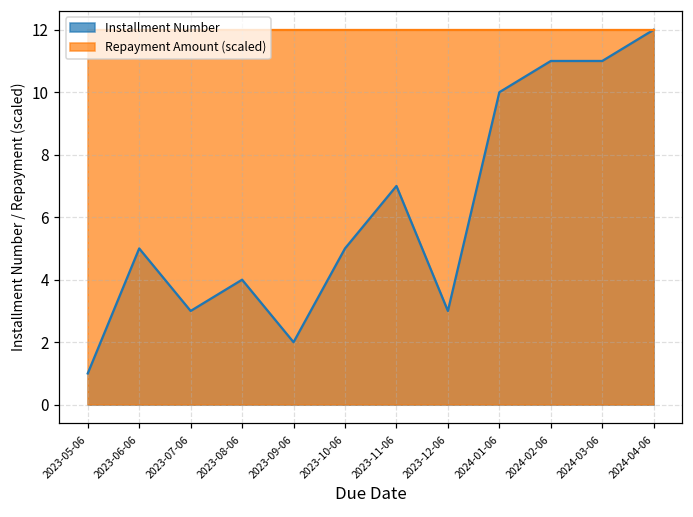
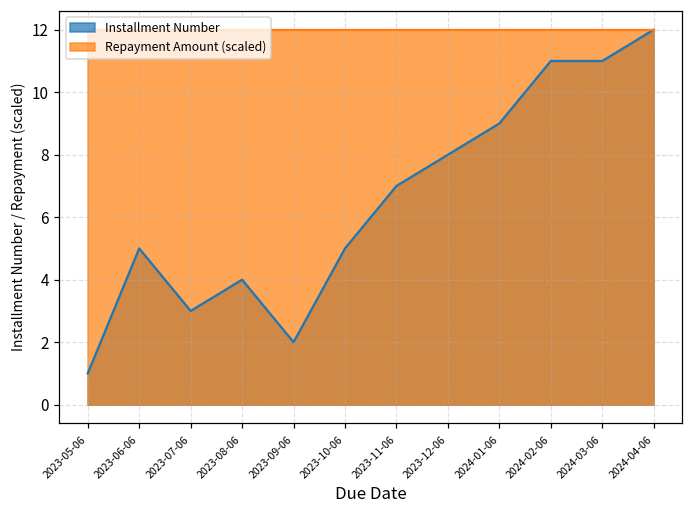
Installment Number, 2023-12-06: 3 -> 8
Installment Number, 2024-01-06: 10 -> 9
